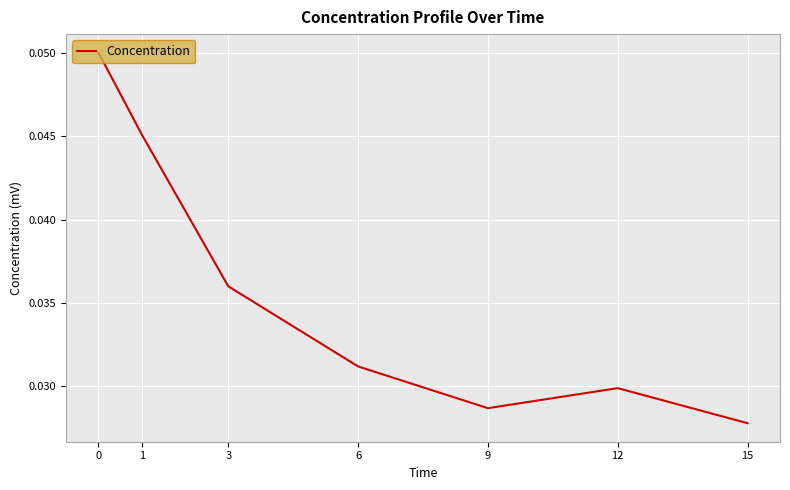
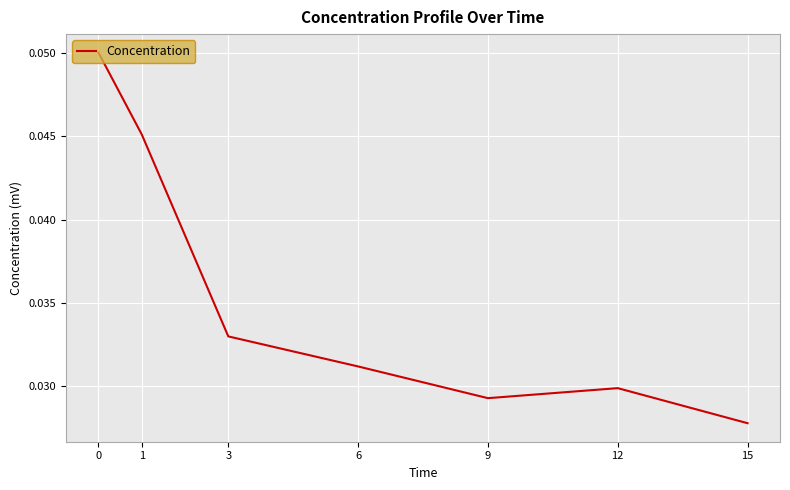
3: 0.036 -> 0.033
9: 0.0287 -> 0.0293
